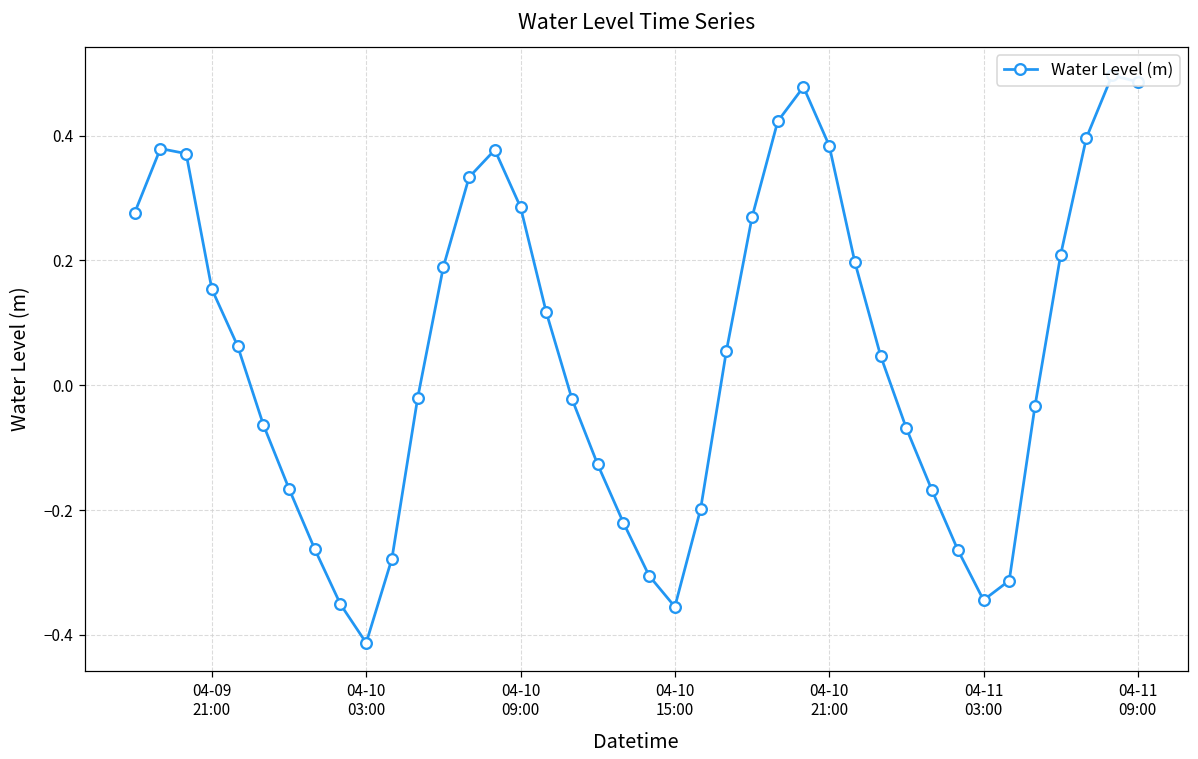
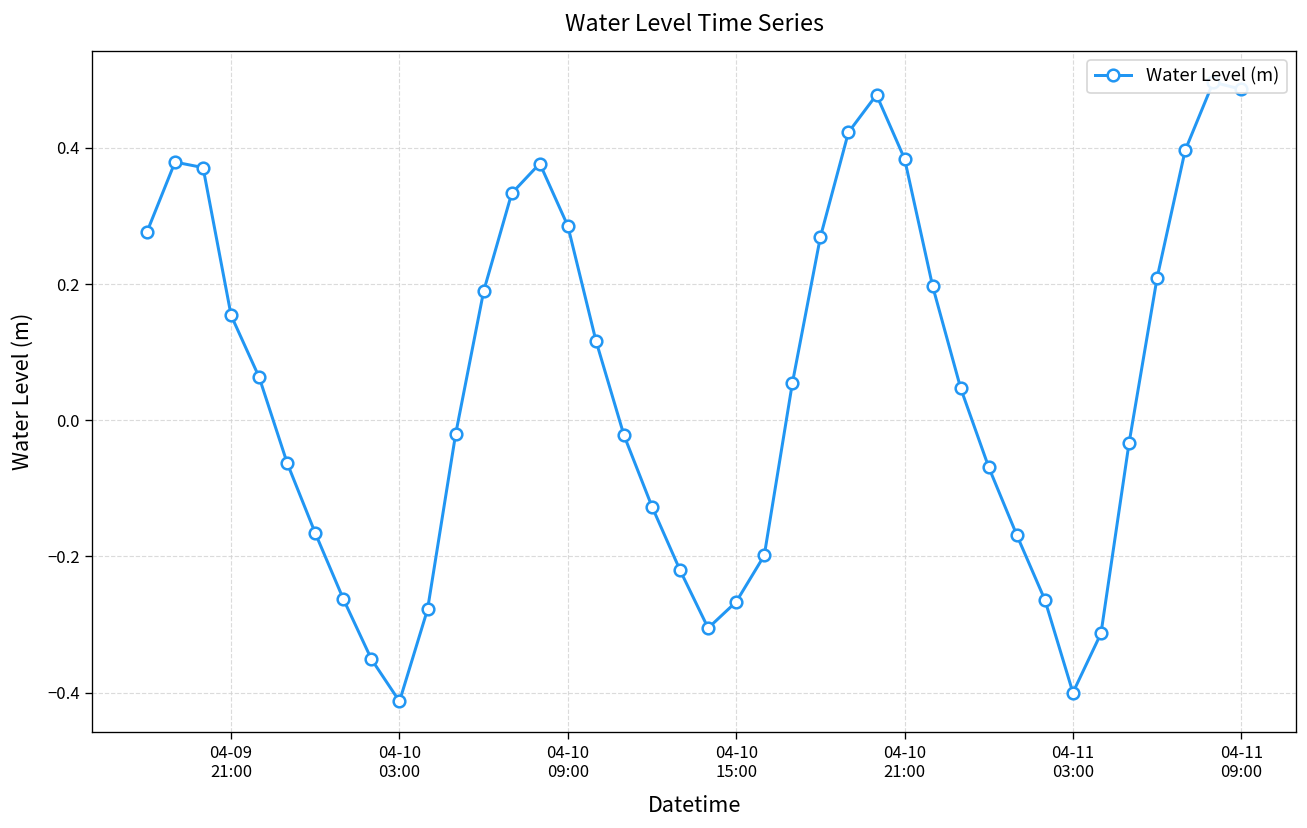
04-10 15:00: -0.35 -> -0.27
04-11 03:00: -0.34 -> -0.40
